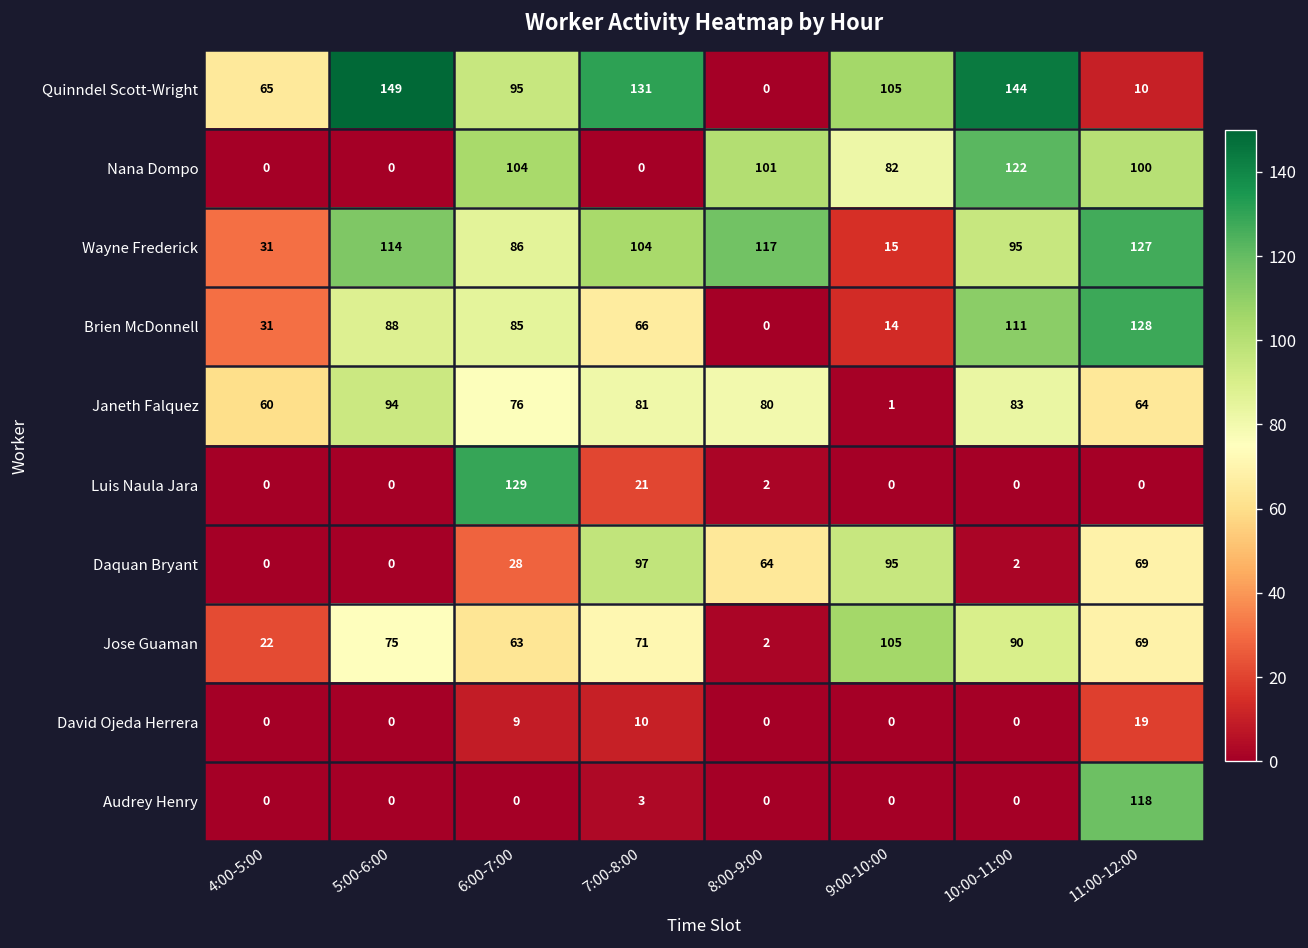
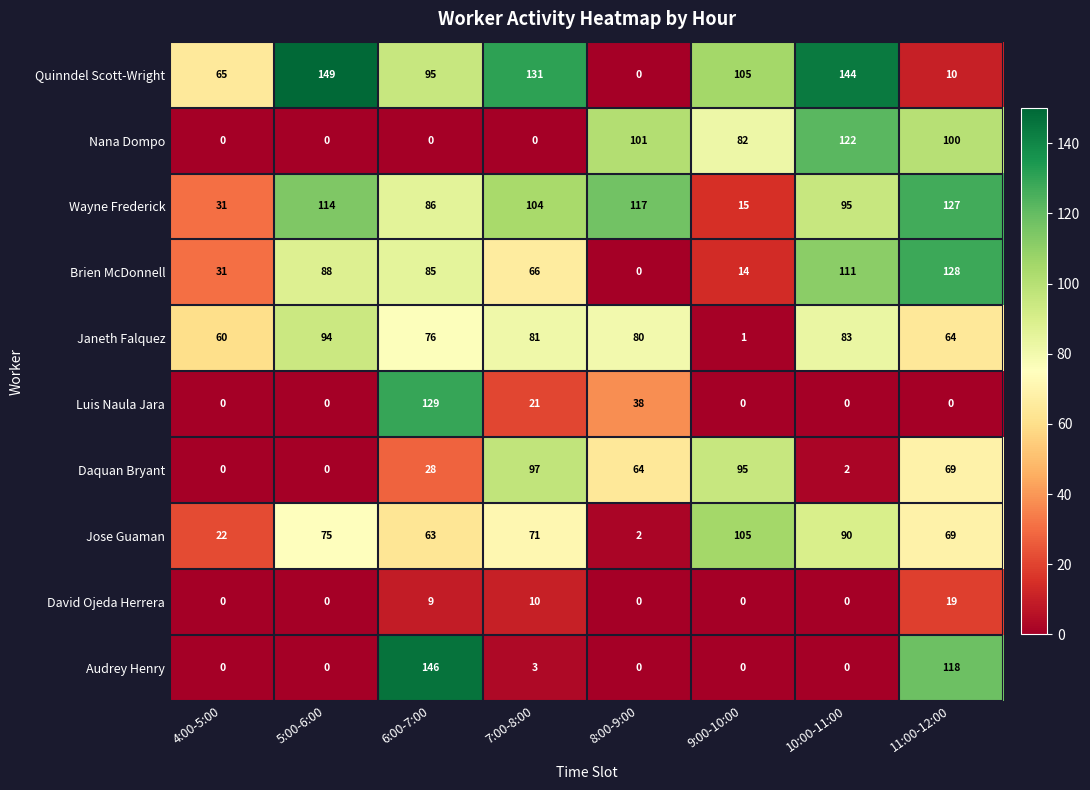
Nana Dompo, 6:00-7:00: 104 -> 0
Luis Naula Jara, 8:00-9:00: 2 -> 38
Audrey Henry, 6:00-7:00: 0 -> 146
